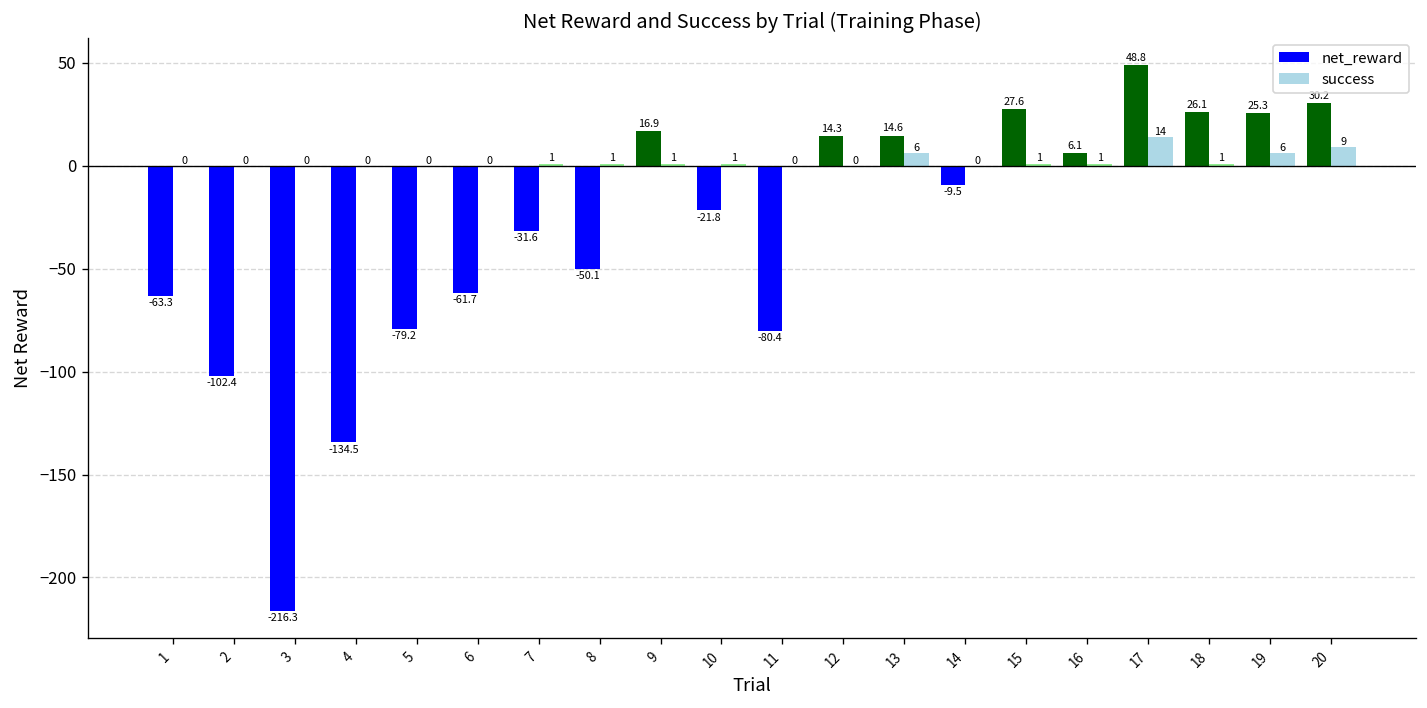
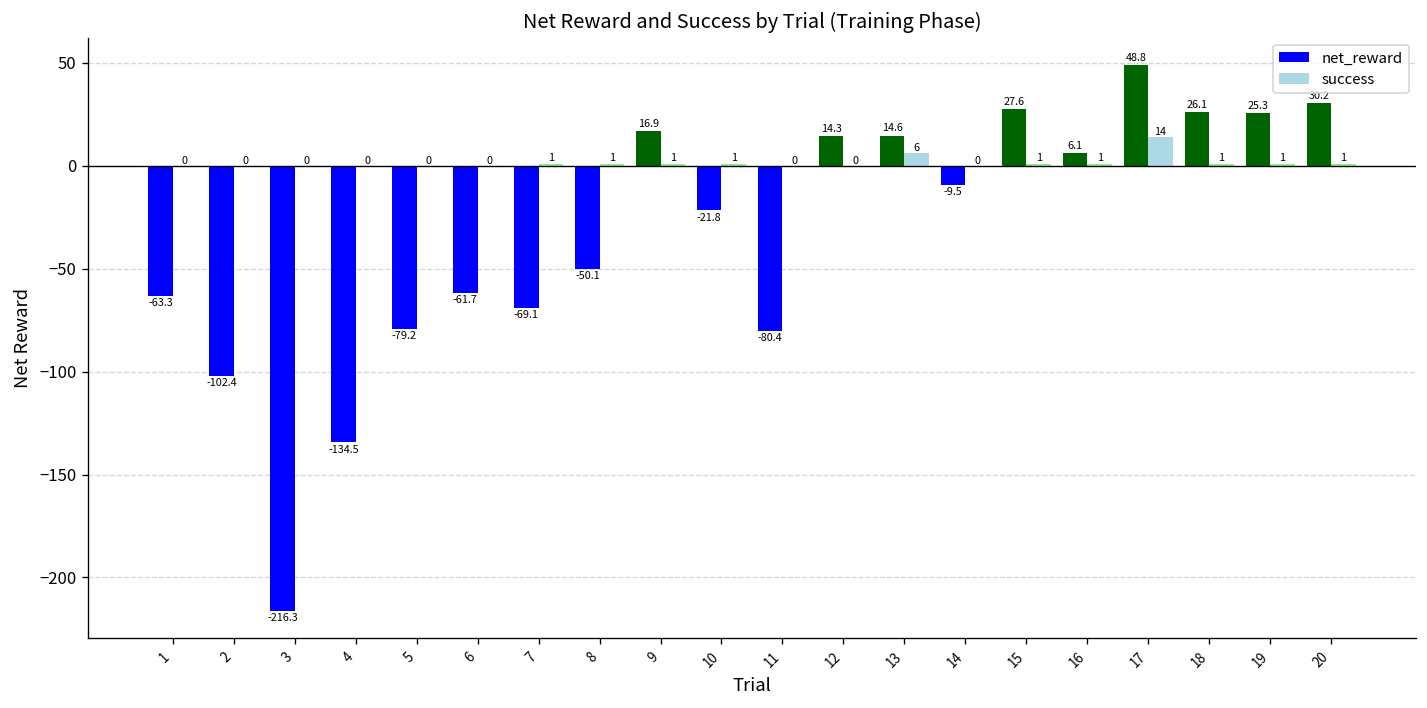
net_reward, 7: -31.6 -> -69.1
success, 19: 6 -> 1
success, 20: 9 -> 1
